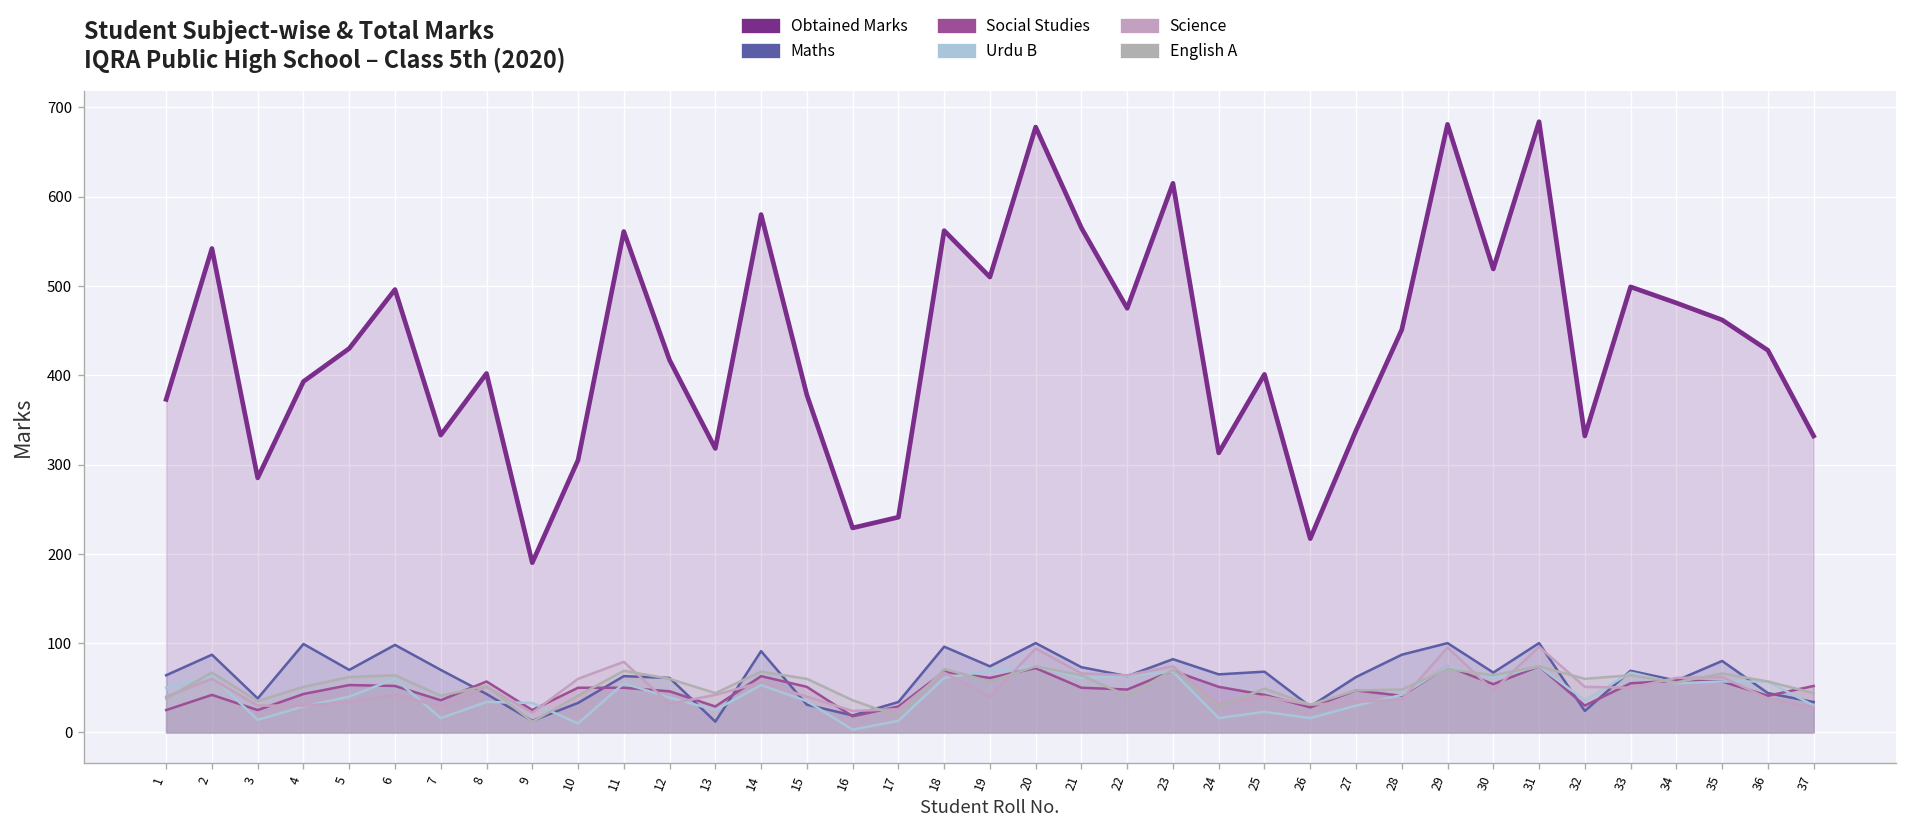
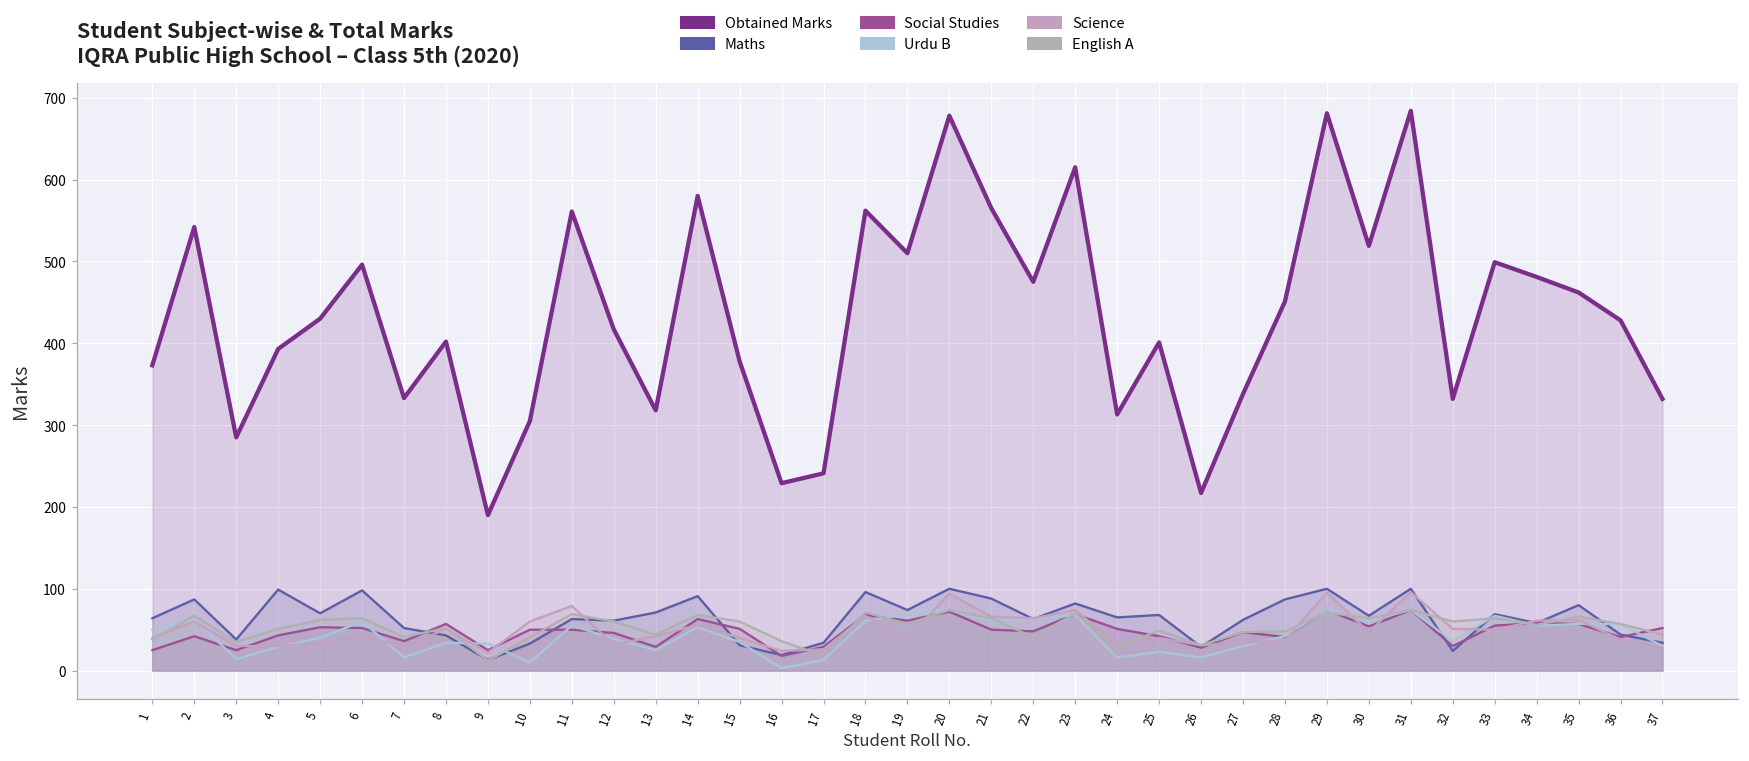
Maths, 7: 70 -> 50
Maths, 13: 10 -> 70
Maths, 21: 70 -> 90
